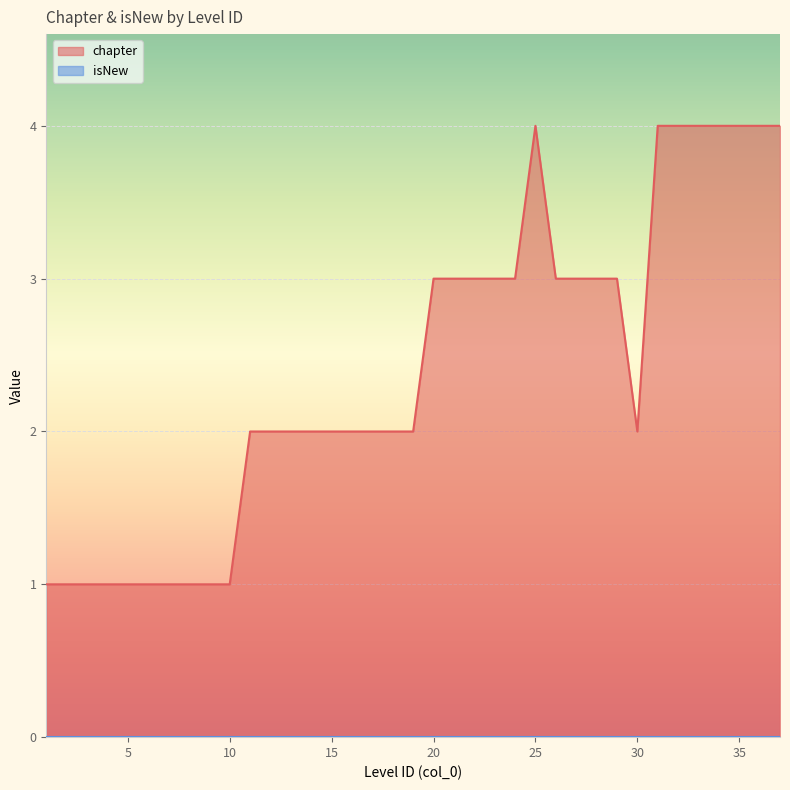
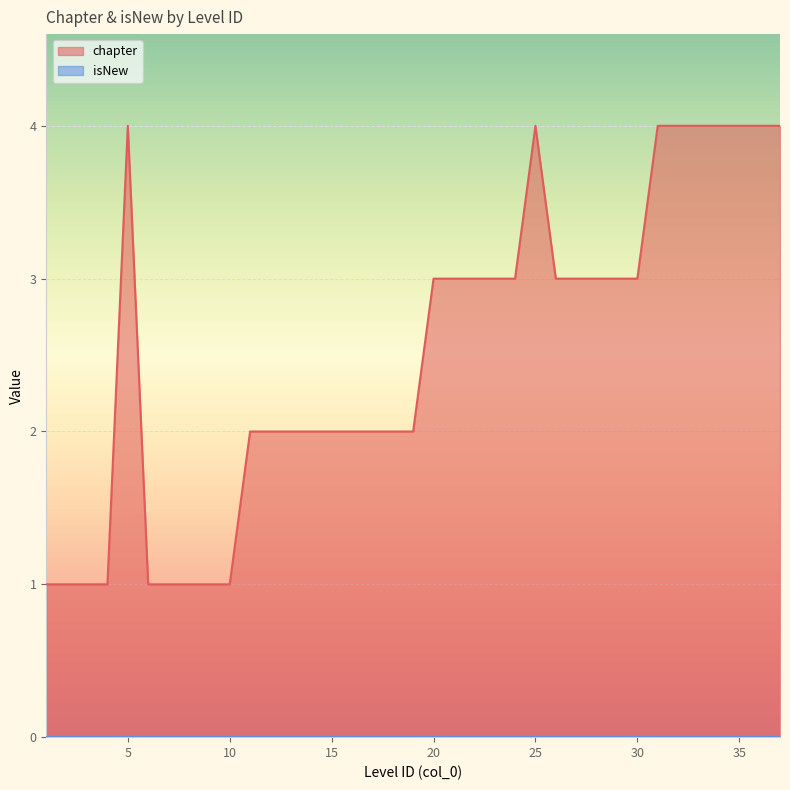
chapter, 5: 1 -> 4
chapter, 30: 2 -> 3
